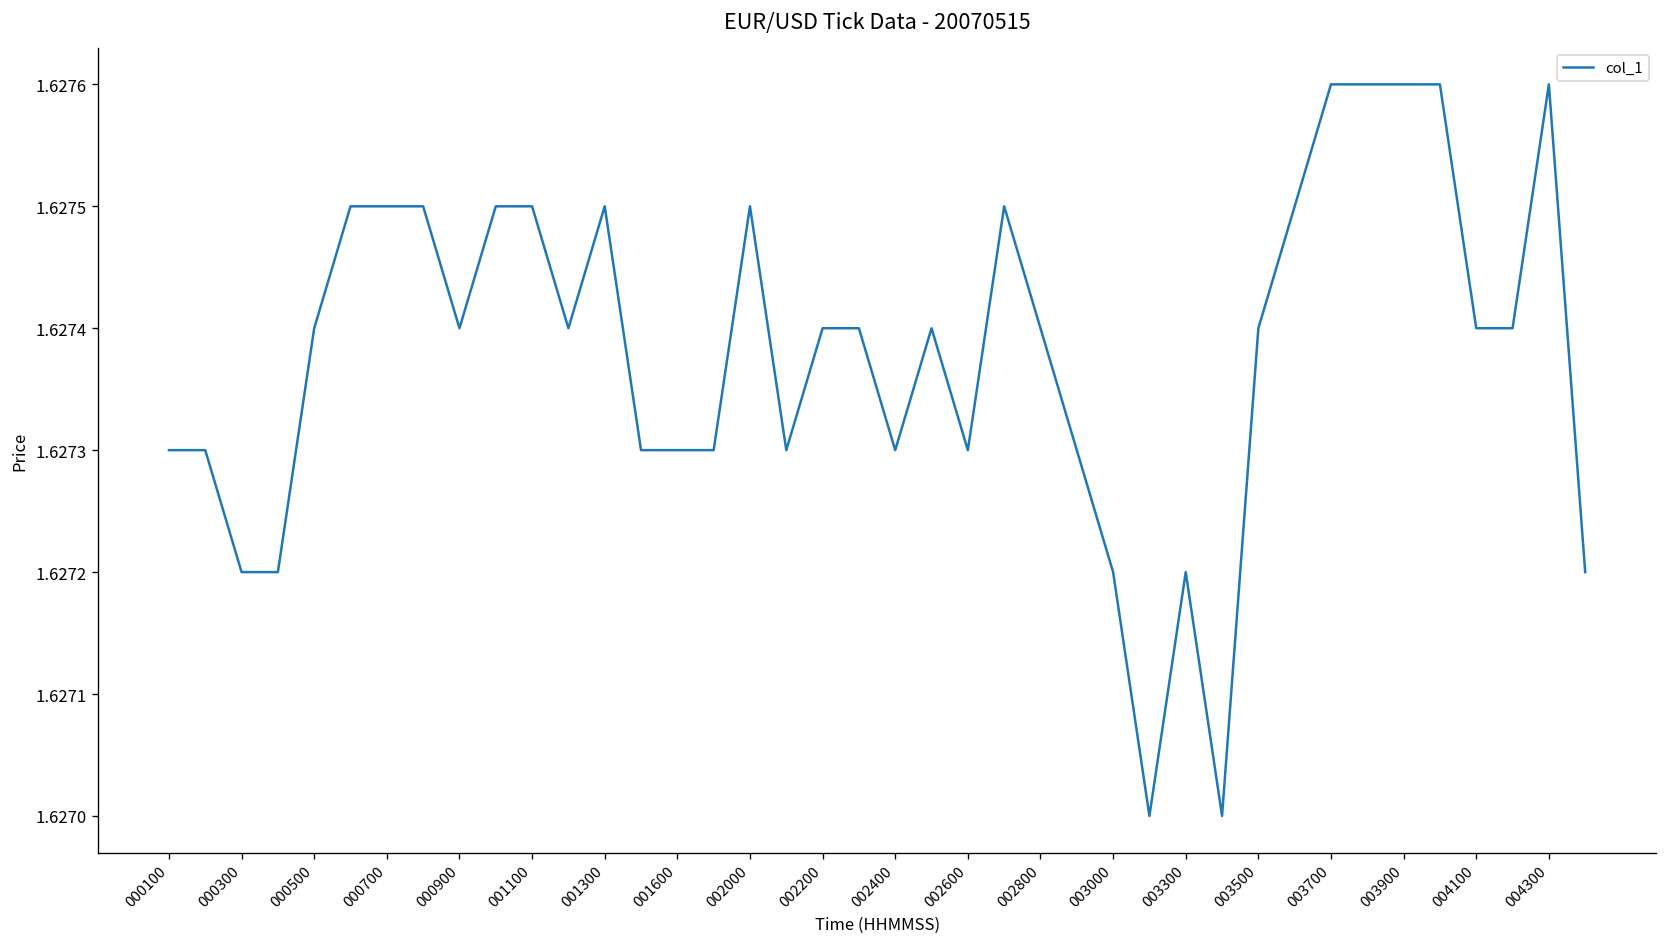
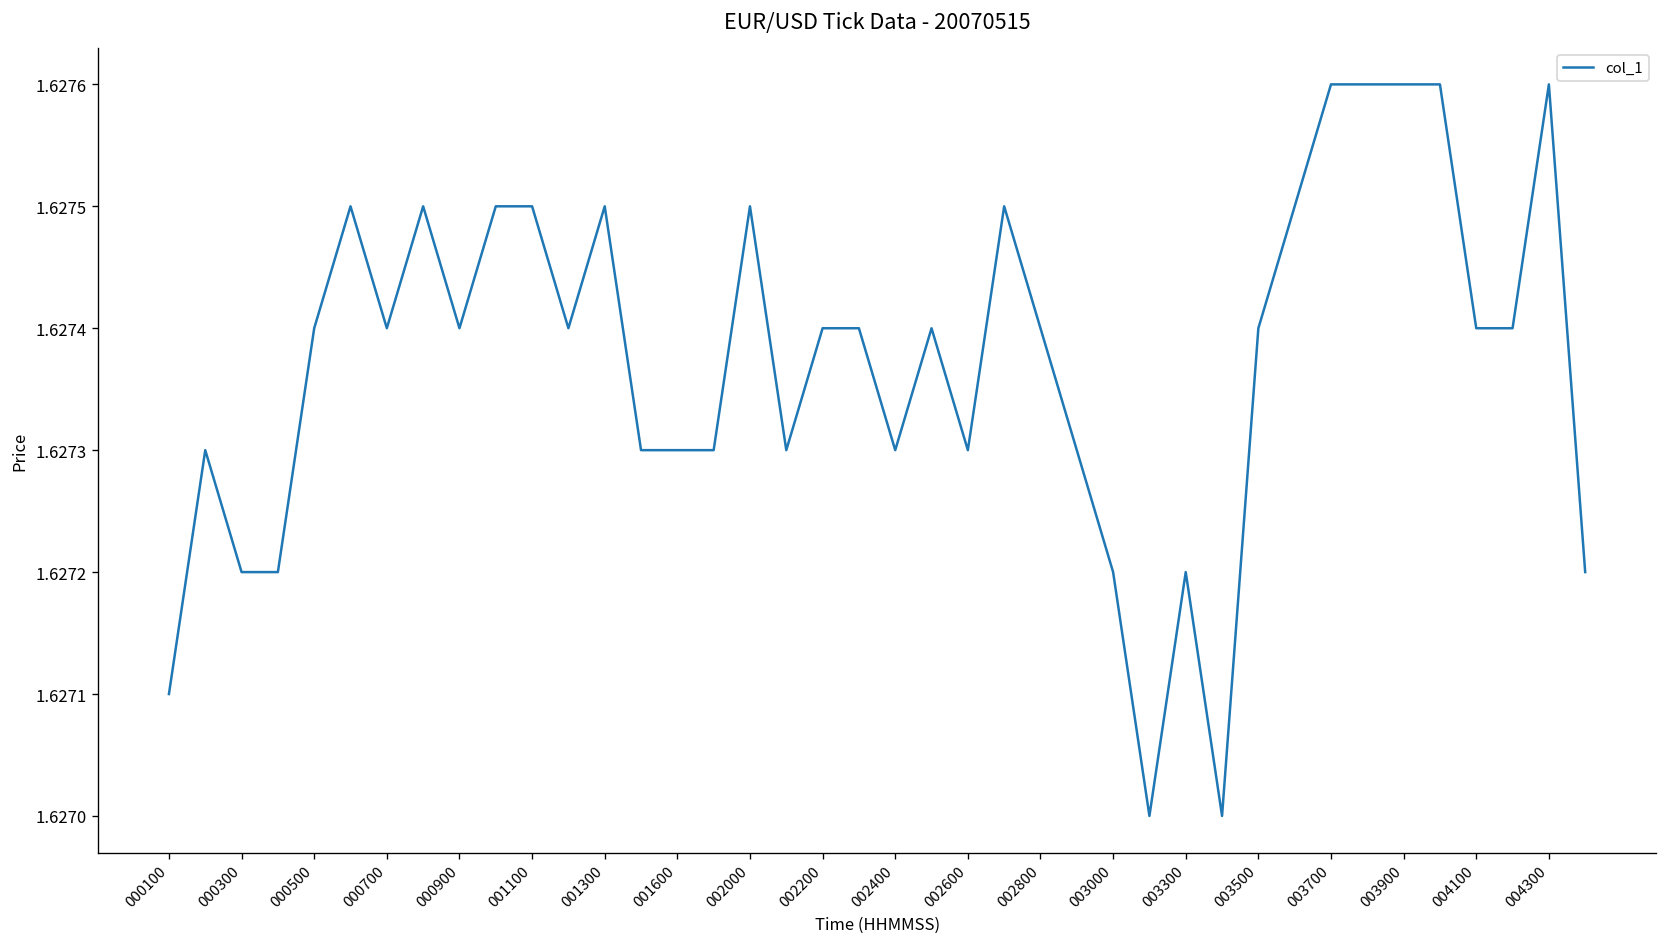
000100: 1.6273 -> 1.6271
000700: 1.6275 -> 1.6274
